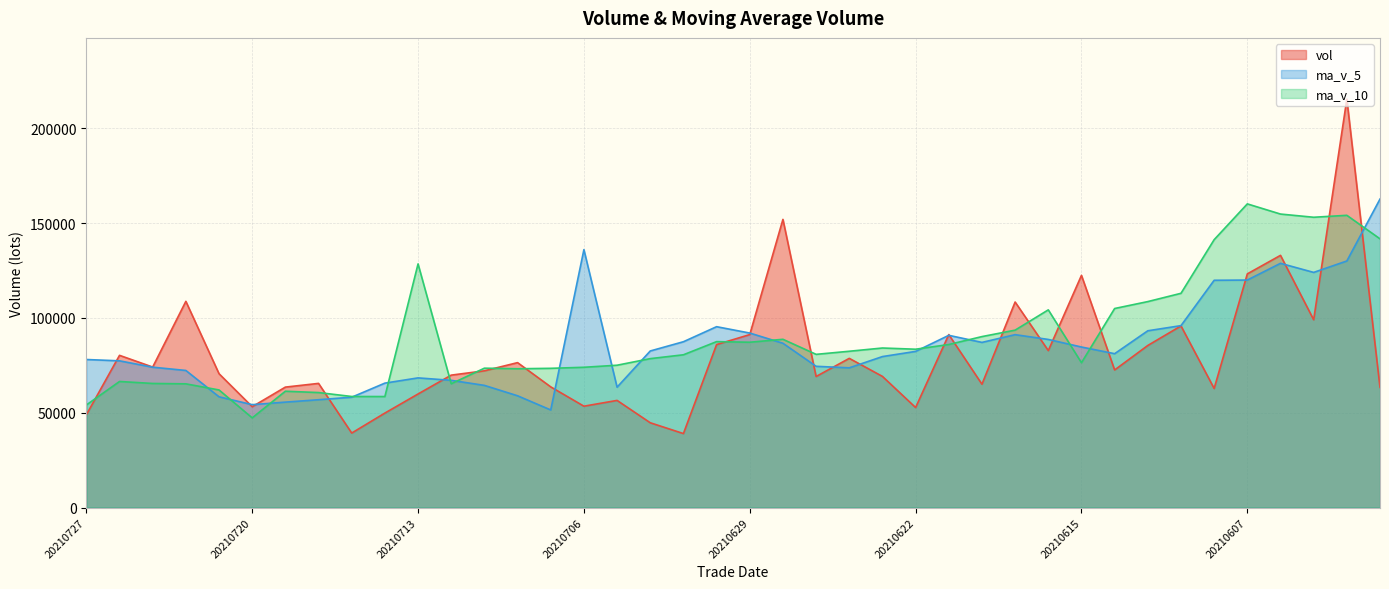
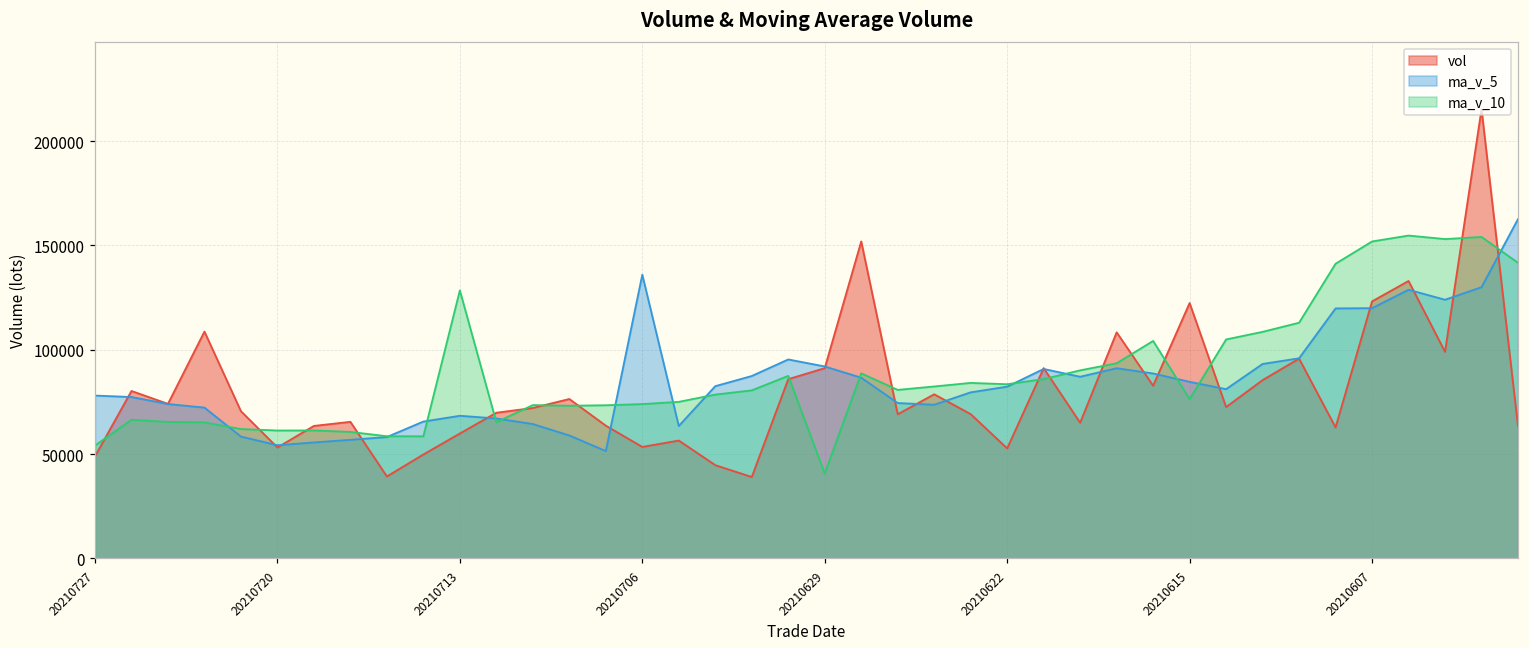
ma_v_10, 20210720: 47000 -> 61000
ma_v_10, 20210629: 87000 -> 41000
ma_v_10, 20210607: 160000 -> 152000
